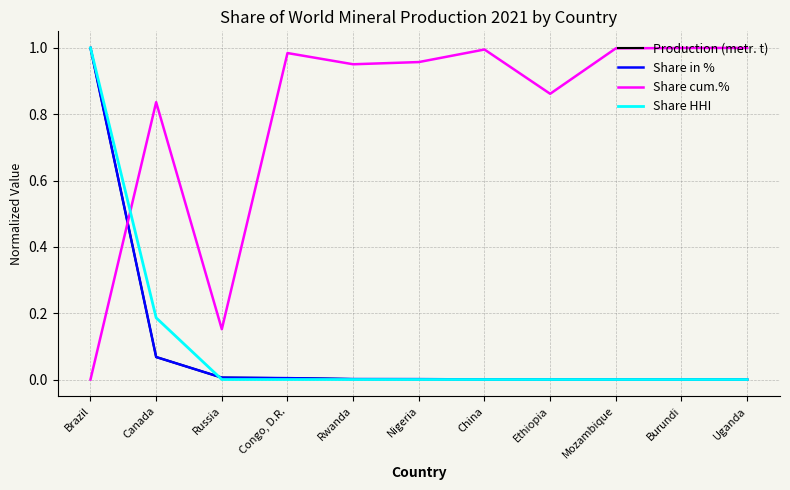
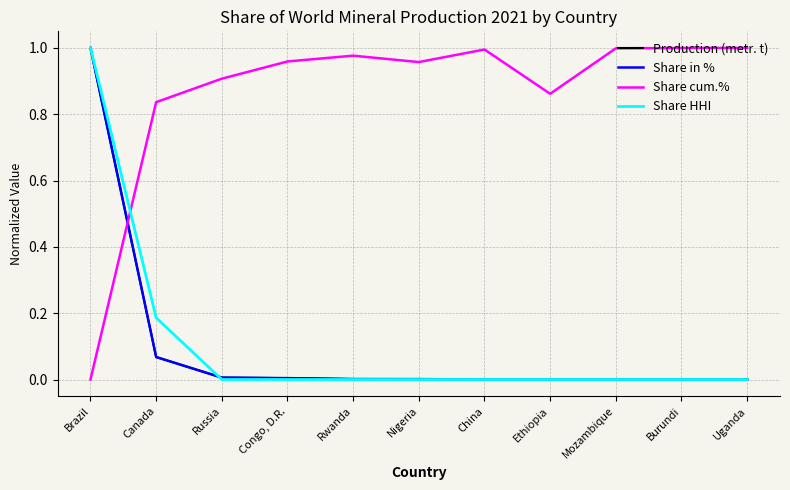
Share cum.%, Russia: 0.15 -> 0.91
Share cum.%, Congo, D.R.: 0.98 -> 0.96
Share cum.%, Rwanda: 0.95 -> 0.98
